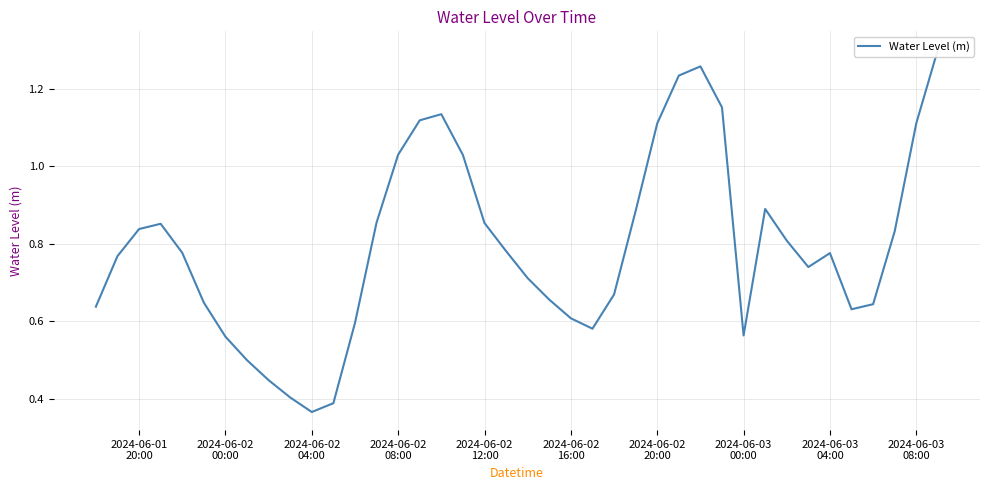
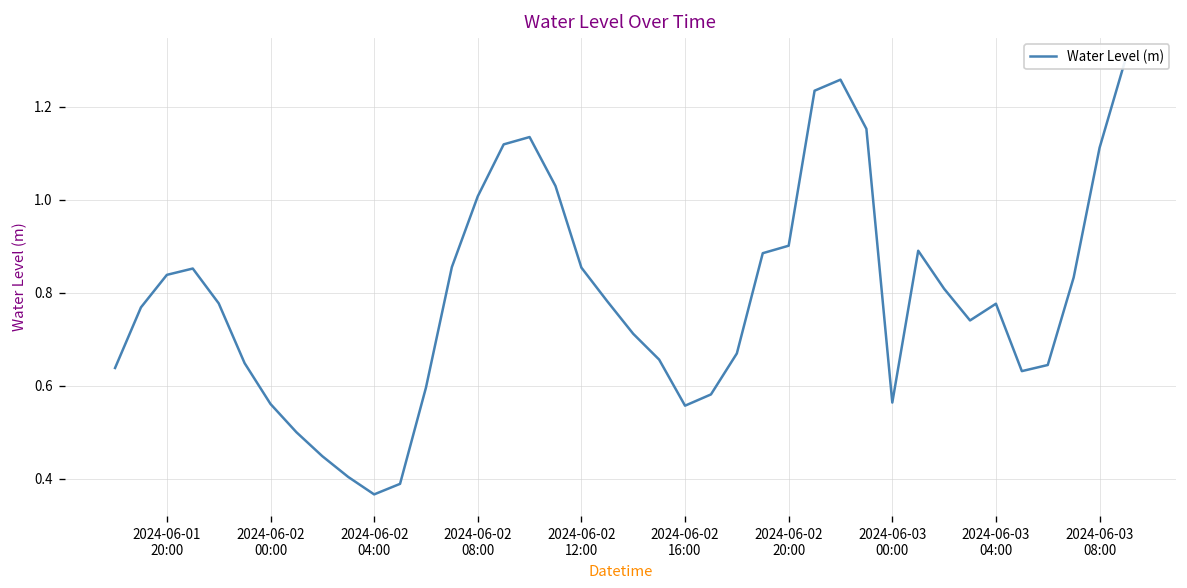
2024-06-02 08:00: 1.03 -> 1.01
2024-06-02 16:00: 0.61 -> 0.56
2024-06-02 20:00: 1.11 -> 0.90
